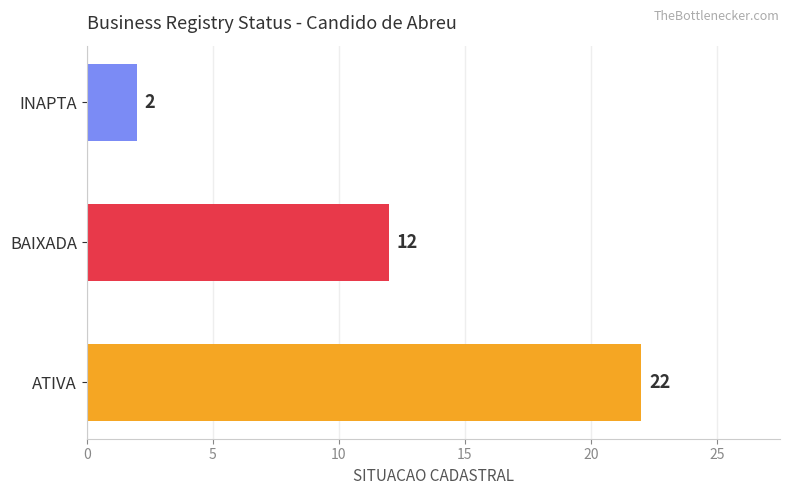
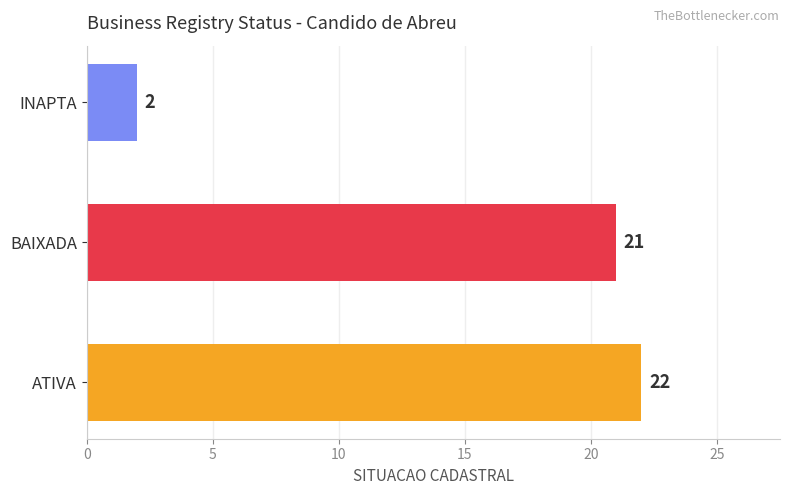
BAIXADA: 12 -> 21
